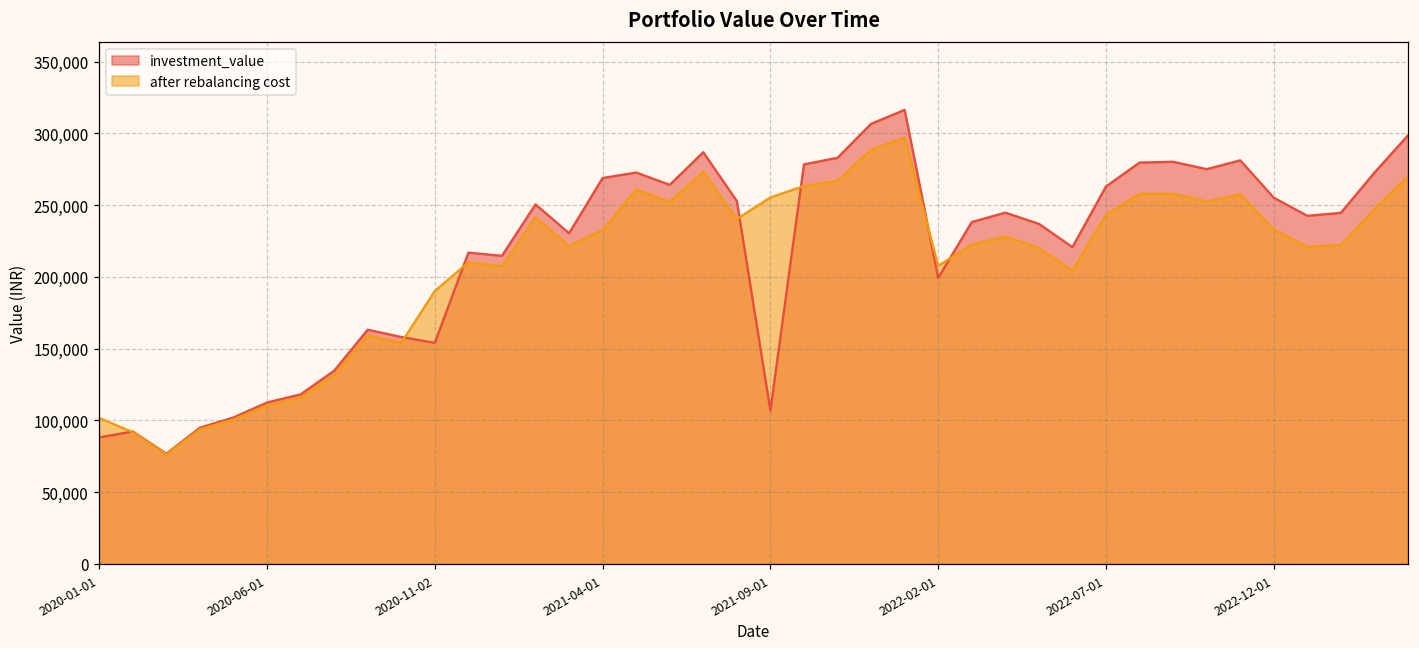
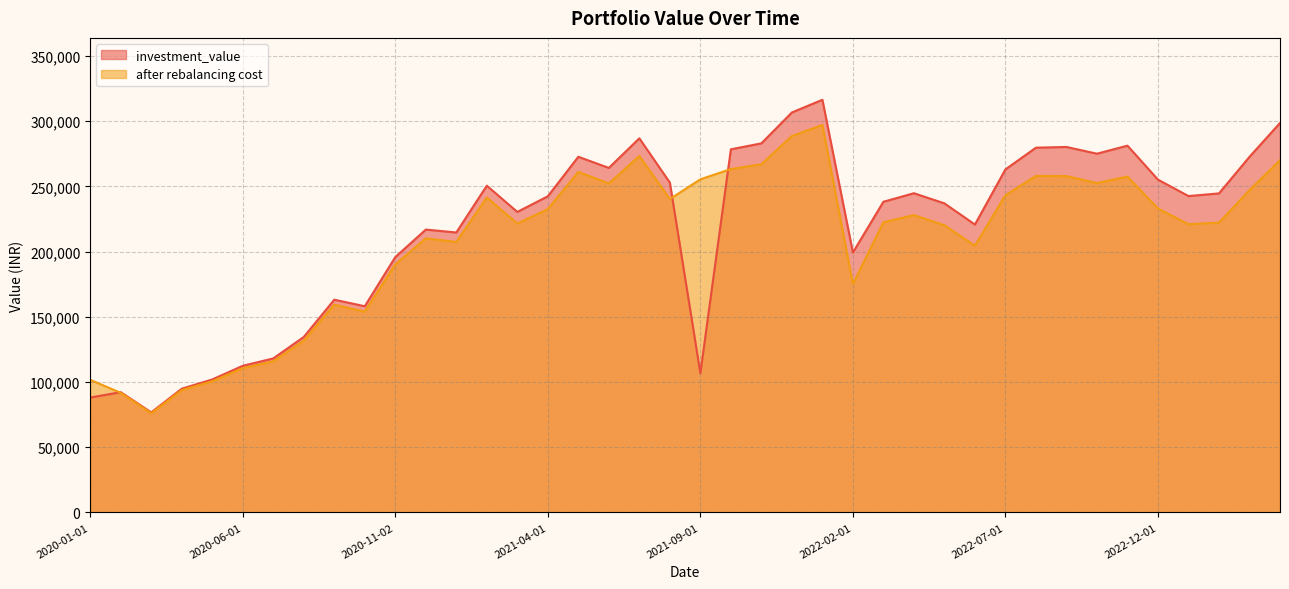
investment_value, 2020-11-02: 154,000 -> 196,000
investment_value, 2021-04-01: 269,000 -> 242,000
after rebalancing cost, 2022-02-01: 208,000 -> 175,000
